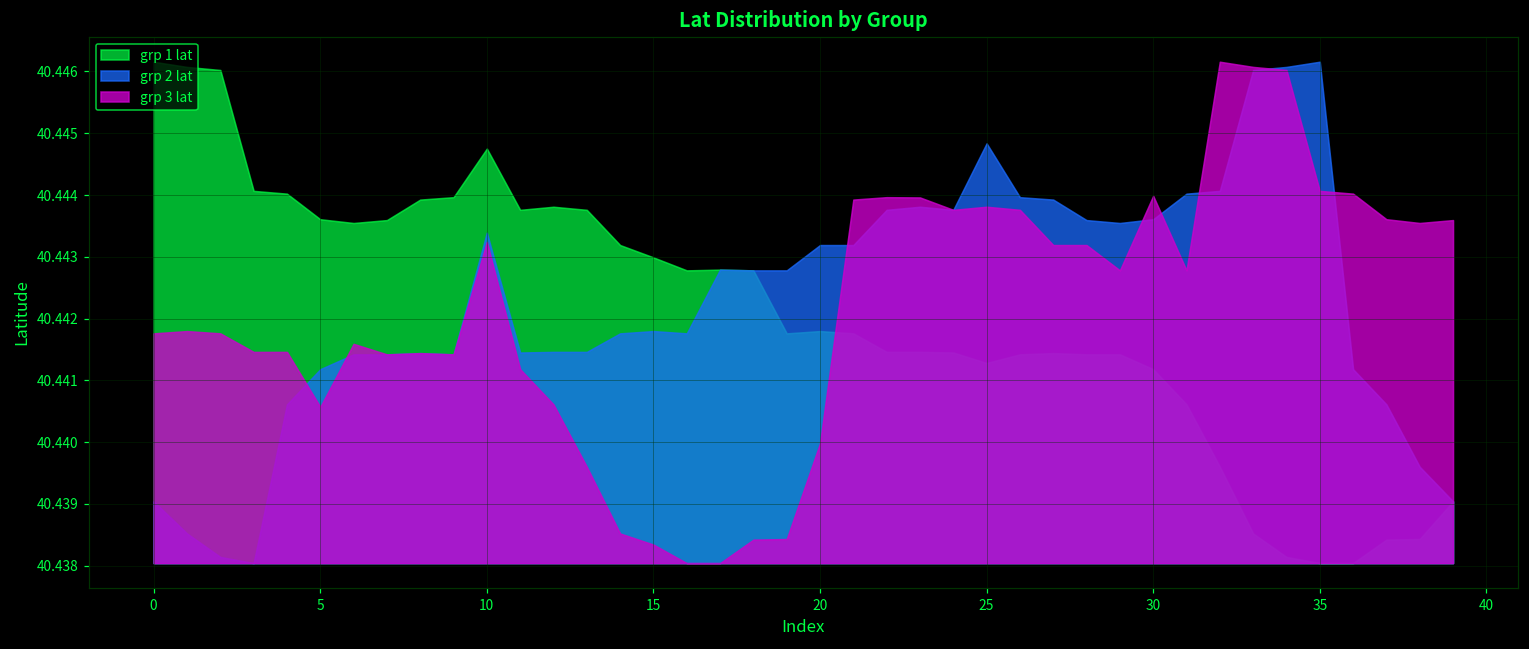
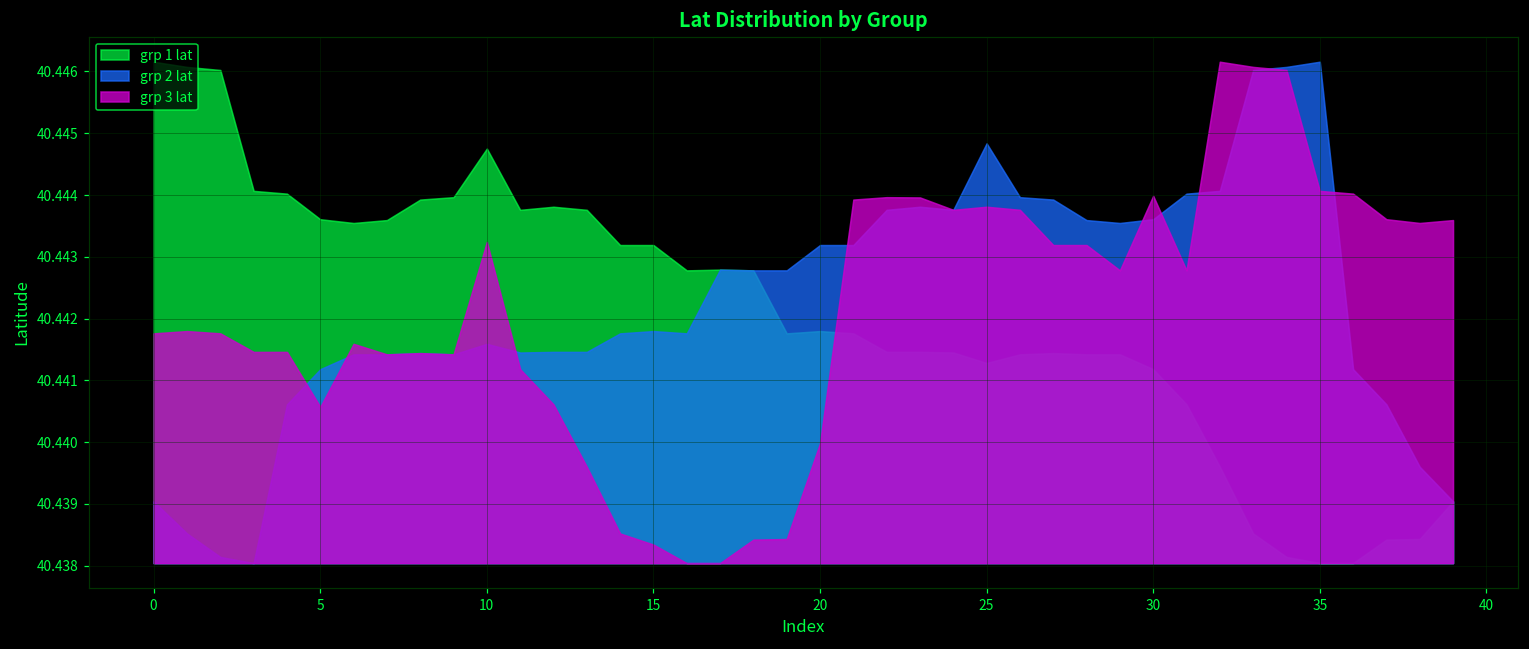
grp 2 lat, 10: 40.4434 -> 40.4416
grp 1 lat, 15: 40.4430 -> 40.4432
